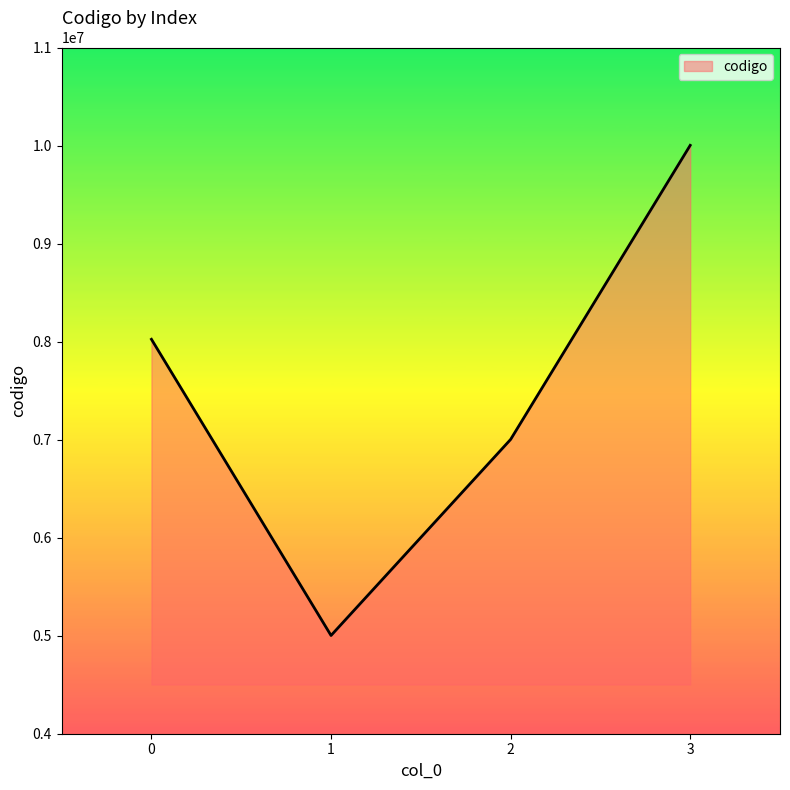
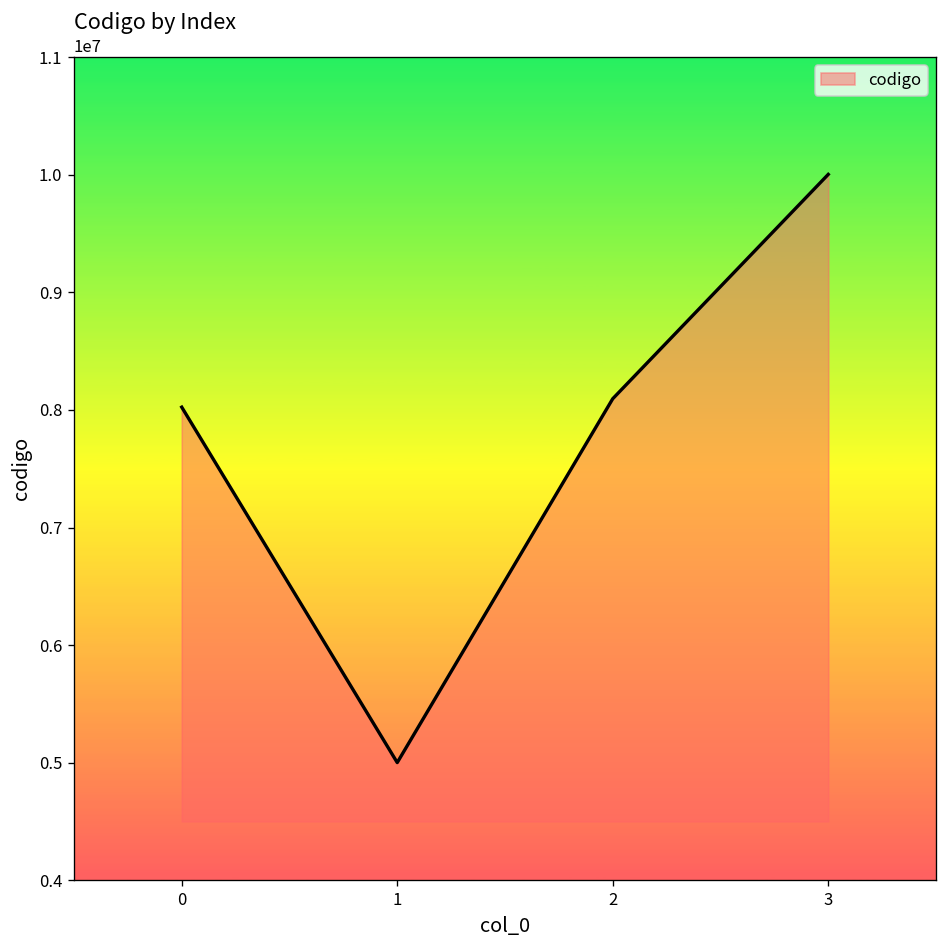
2: 7000000 -> 8100000
